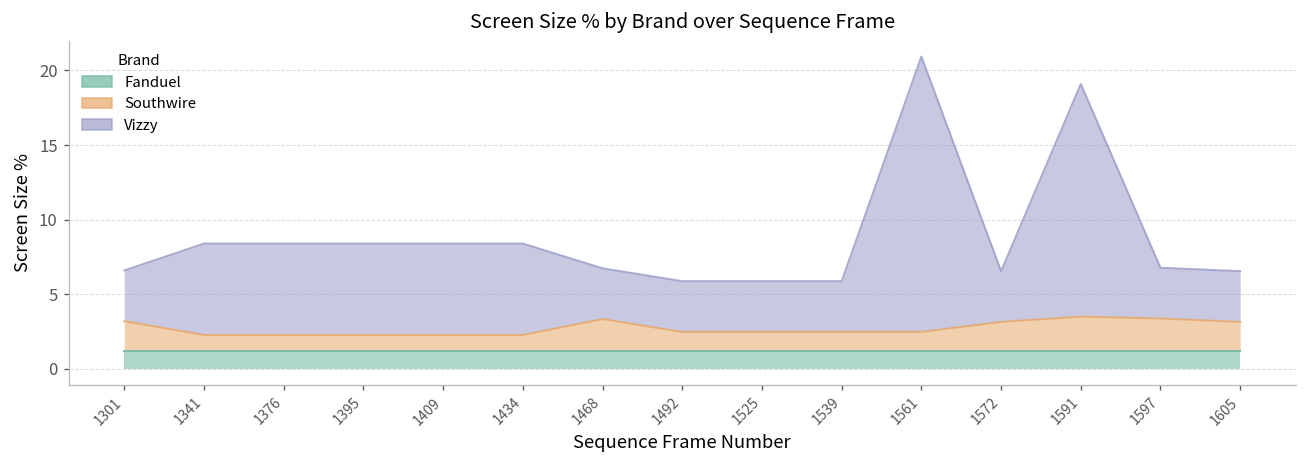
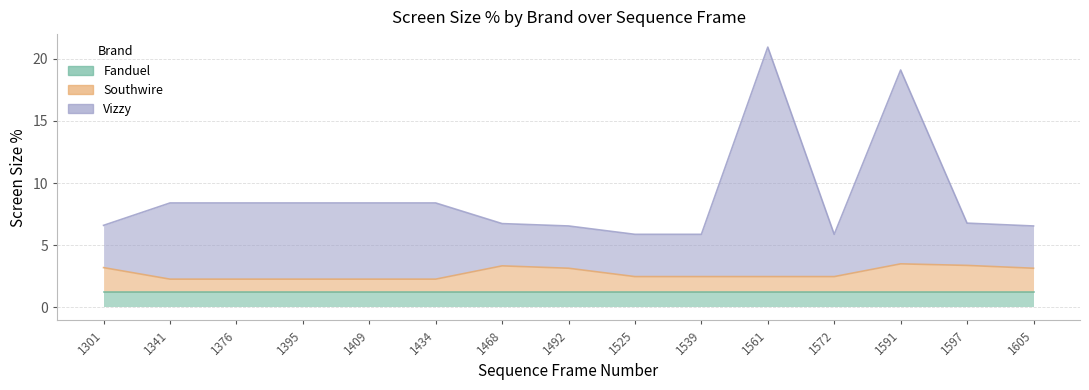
Southwire, 1492: 2.5 -> 3.2
Southwire, 1572: 3.2 -> 2.5
